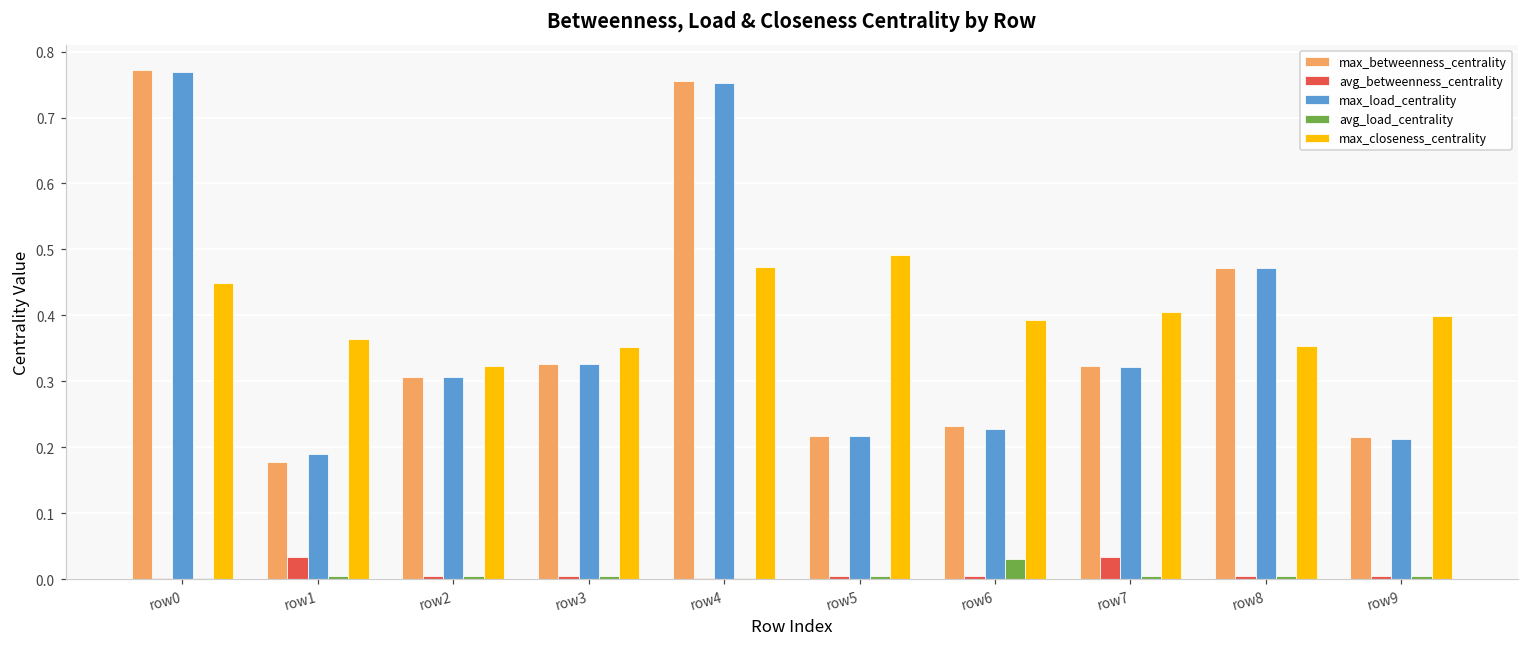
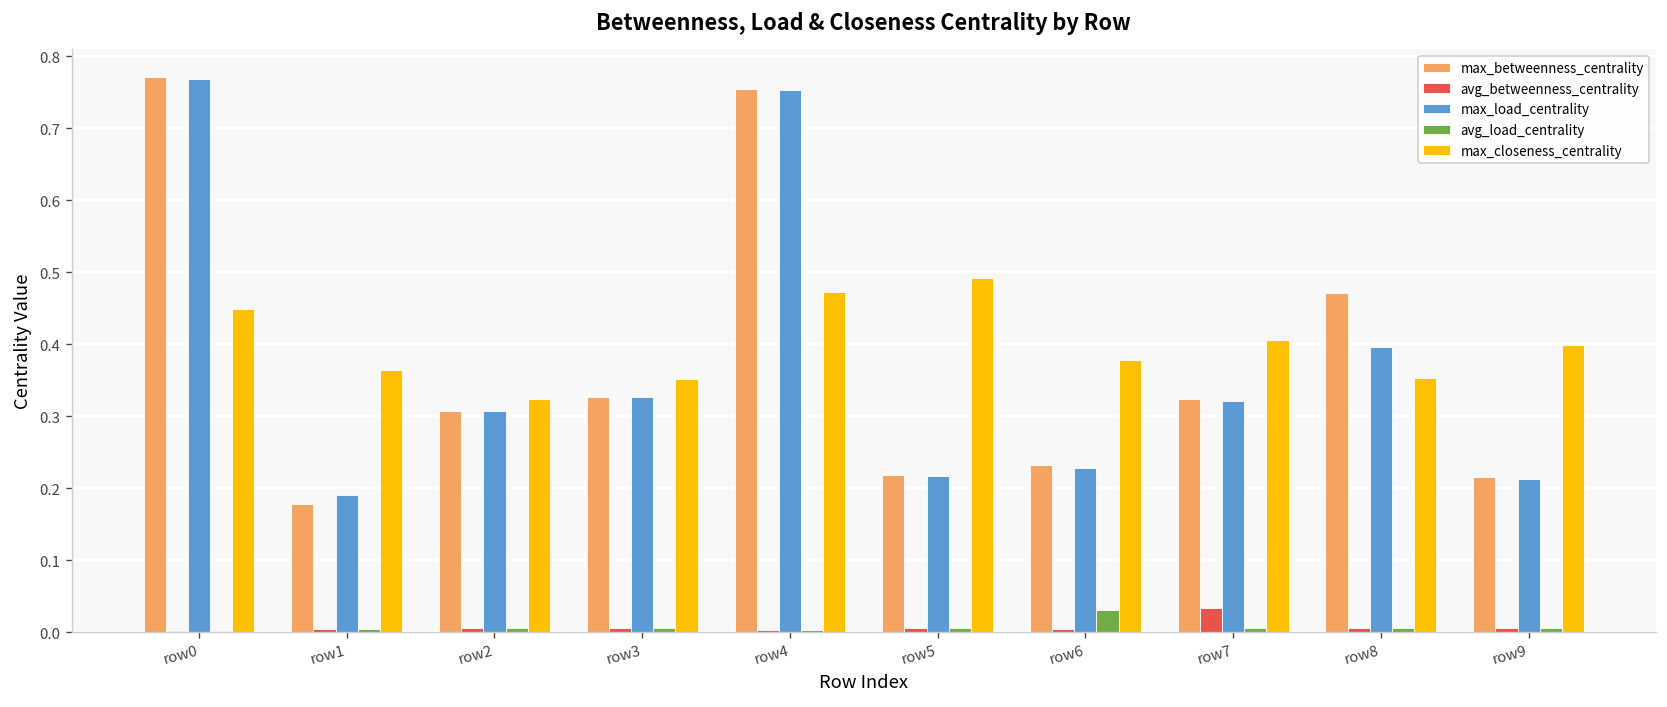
avg_betweenness_centrality, row1: 0.03 -> 0.00
max_closeness_centrality, row6: 0.39 -> 0.38
max_load_centrality, row8: 0.47 -> 0.40
